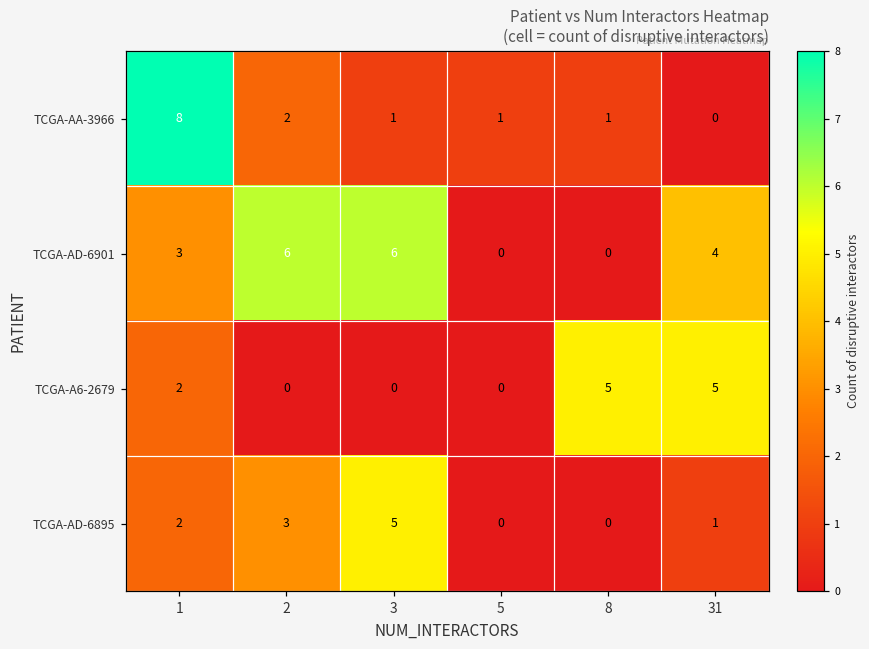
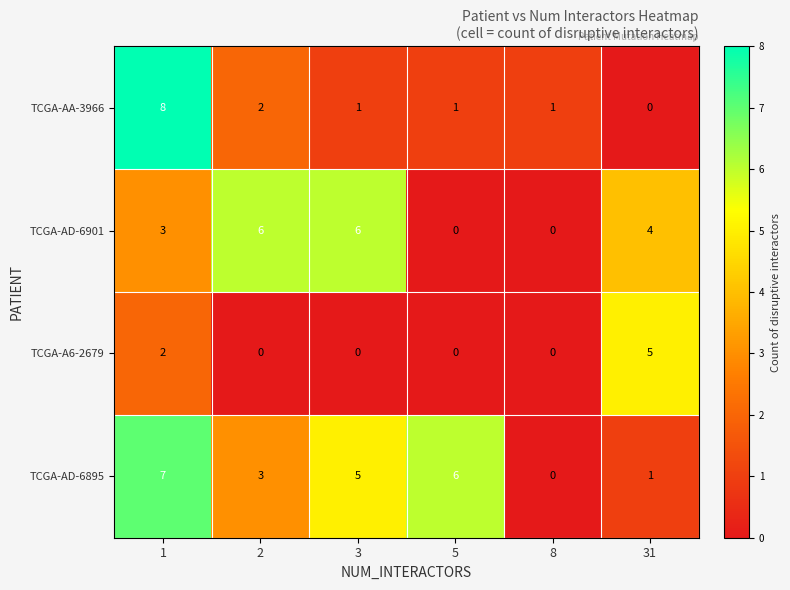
TCGA-A6-2679, 8: 5 -> 0
TCGA-AD-6895, 1: 2 -> 7
TCGA-AD-6895, 5: 0 -> 6
